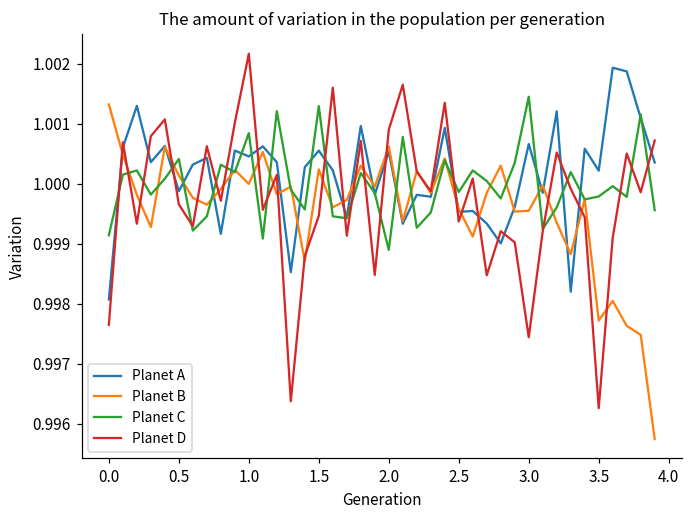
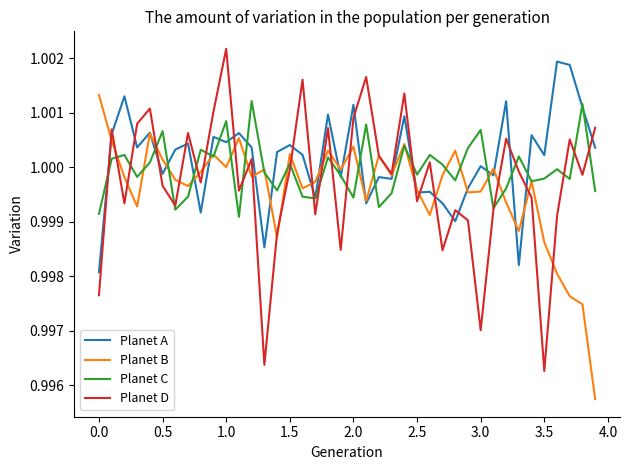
Planet C, 0.5: 1.0004 -> 1.0007
Planet A, 1.5: 1.0006 -> 1.0004
Planet C, 1.5: 1.0013 -> 1.0001
Planet D, 1.5: 0.9995 -> 1.0000
Planet A, 2.0: 1.0005 -> 1.0011
Planet B, 2.0: 1.0006 -> 1.0004
Planet C, 2.0: 0.9989 -> 0.9994
Planet A, 3.0: 1.0007 -> 1.0000
Planet C, 3.0: 1.0015 -> 1.0007
Planet D, 3.0: 0.9974 -> 0.9970
Planet B, 3.5: 0.9977 -> 0.9986
